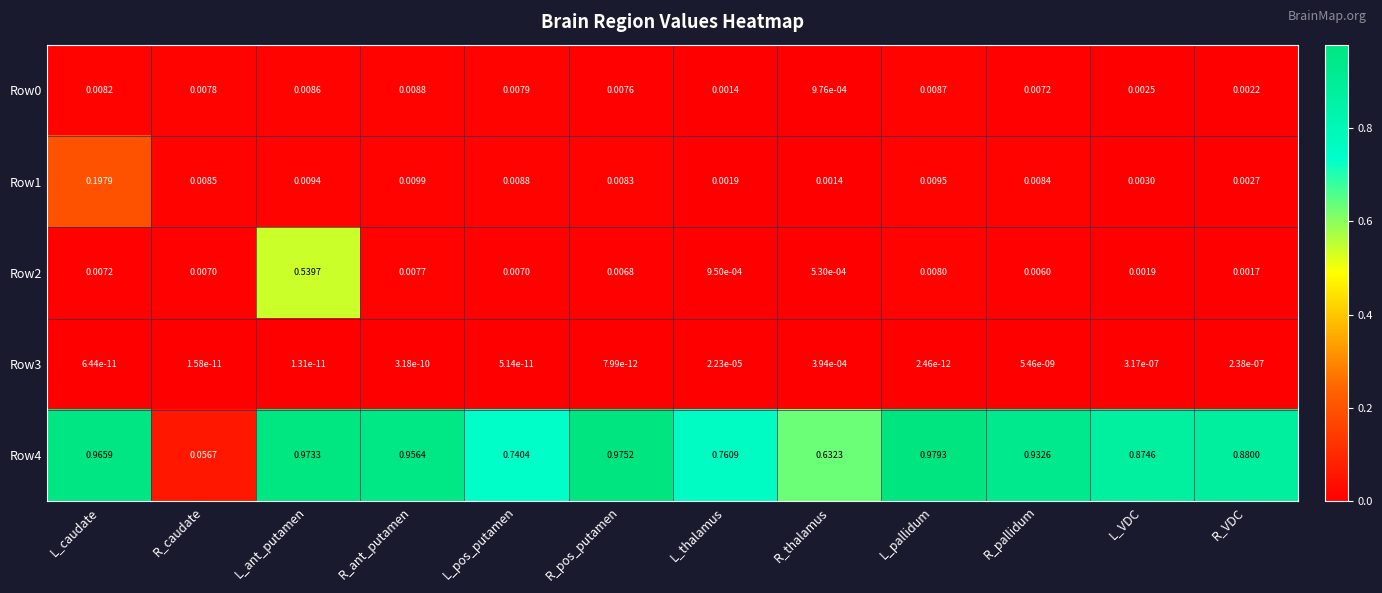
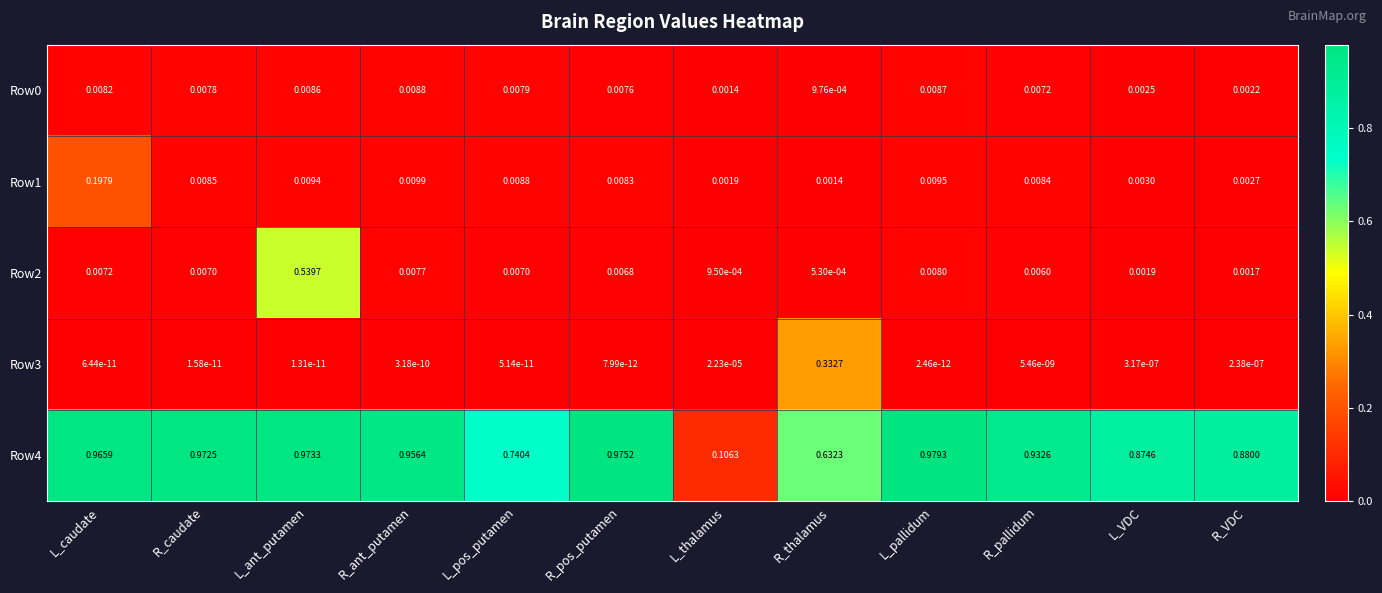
Row3, R_thalamus: 3.94e-04 -> 0.3327
Row4, R_caudate: 0.0567 -> 0.9725
Row4, L_thalamus: 0.7609 -> 0.1063
